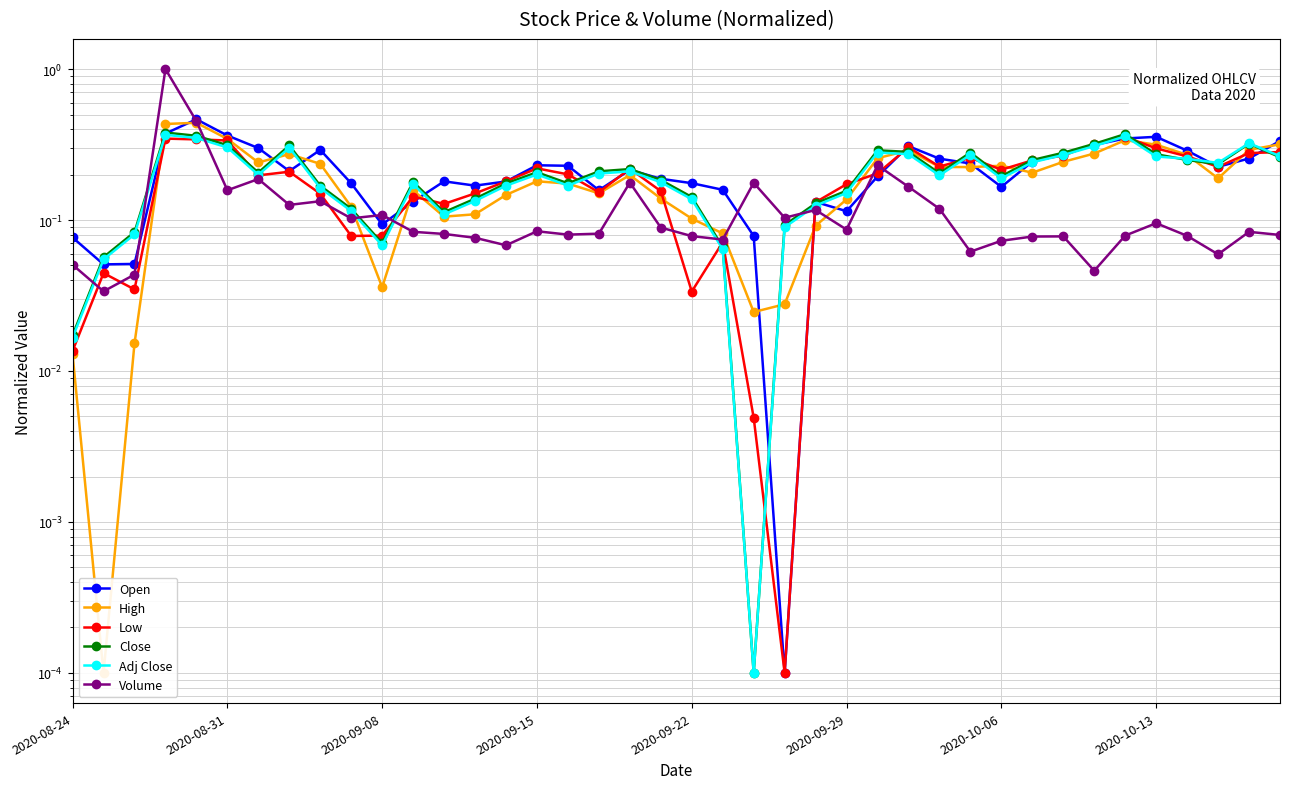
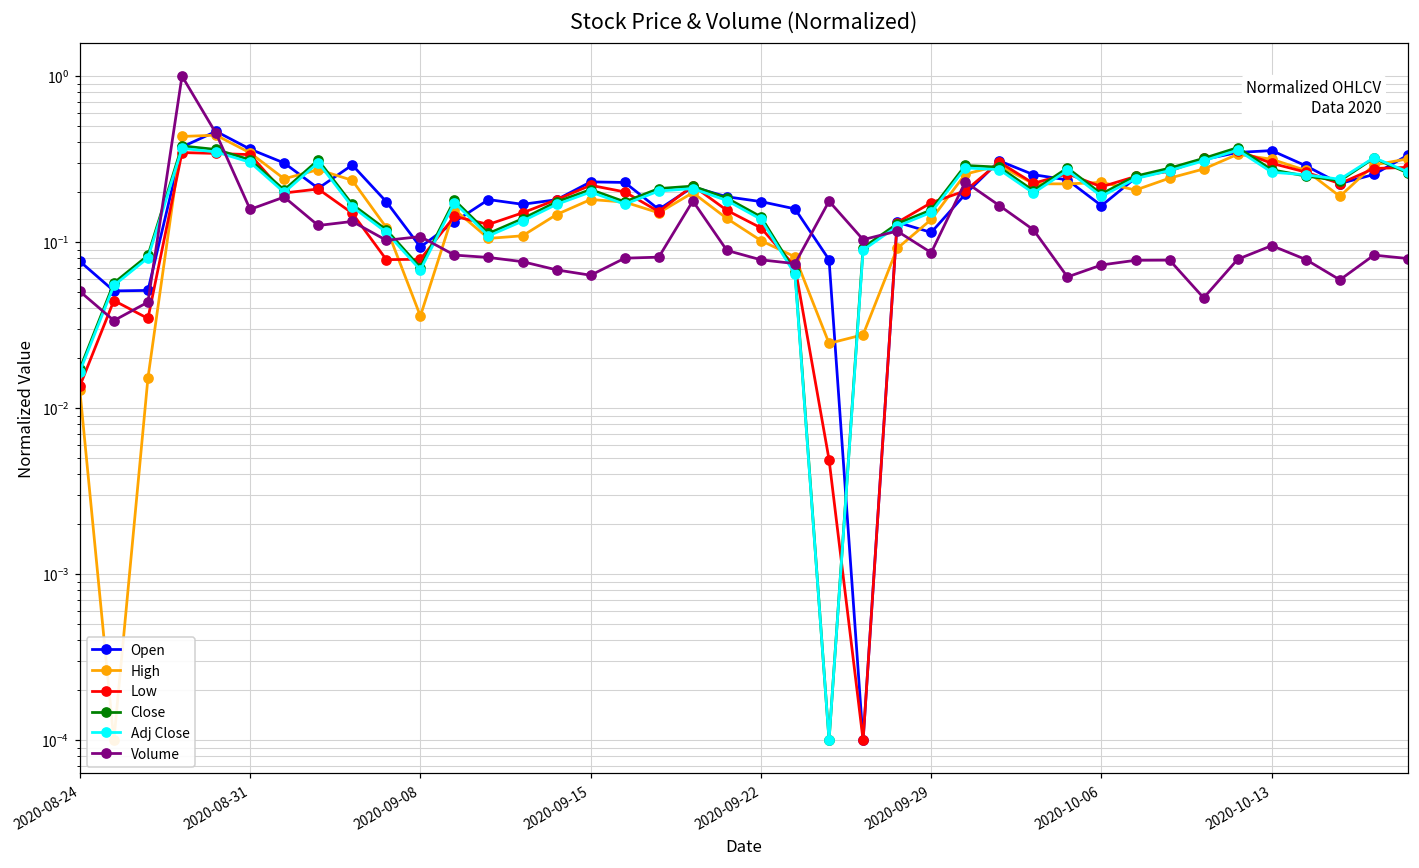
Volume, 2020-09-15: 0.08 -> 0.063
Low, 2020-09-22: 0.034 -> 0.12
